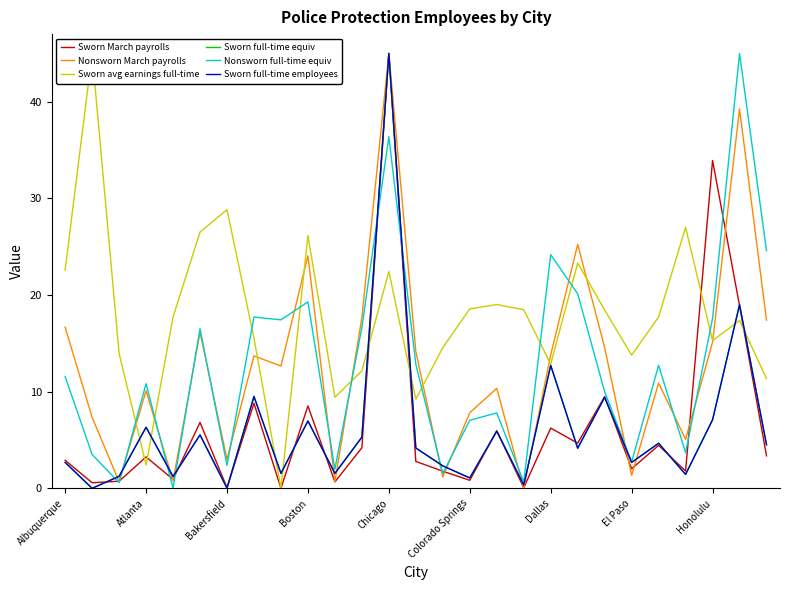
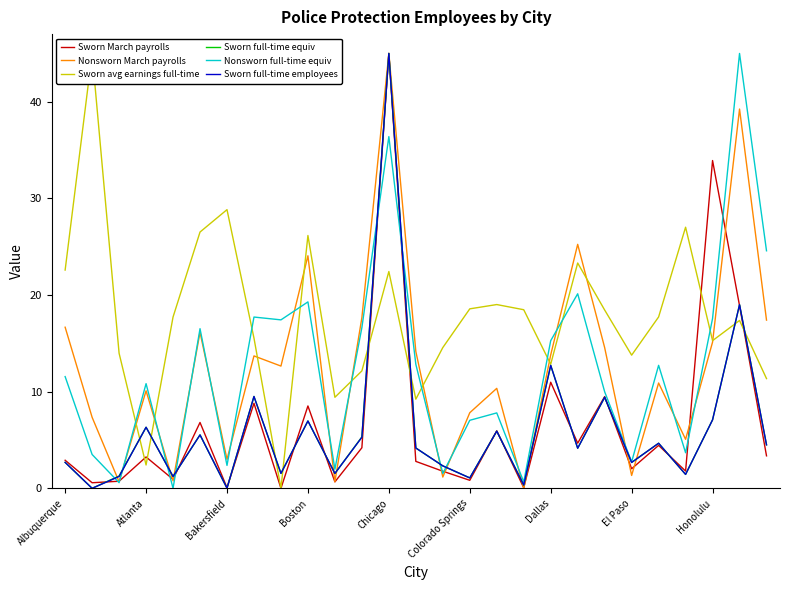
Sworn March payrolls, Dallas: 6 -> 11
Nonsworn full-time equiv, Dallas: 24 -> 15
